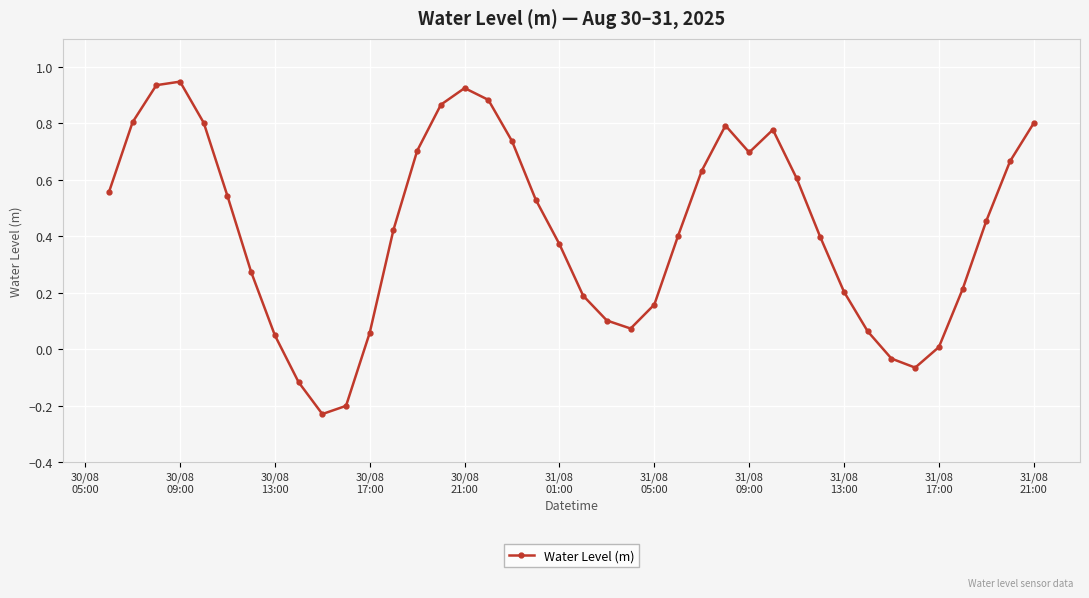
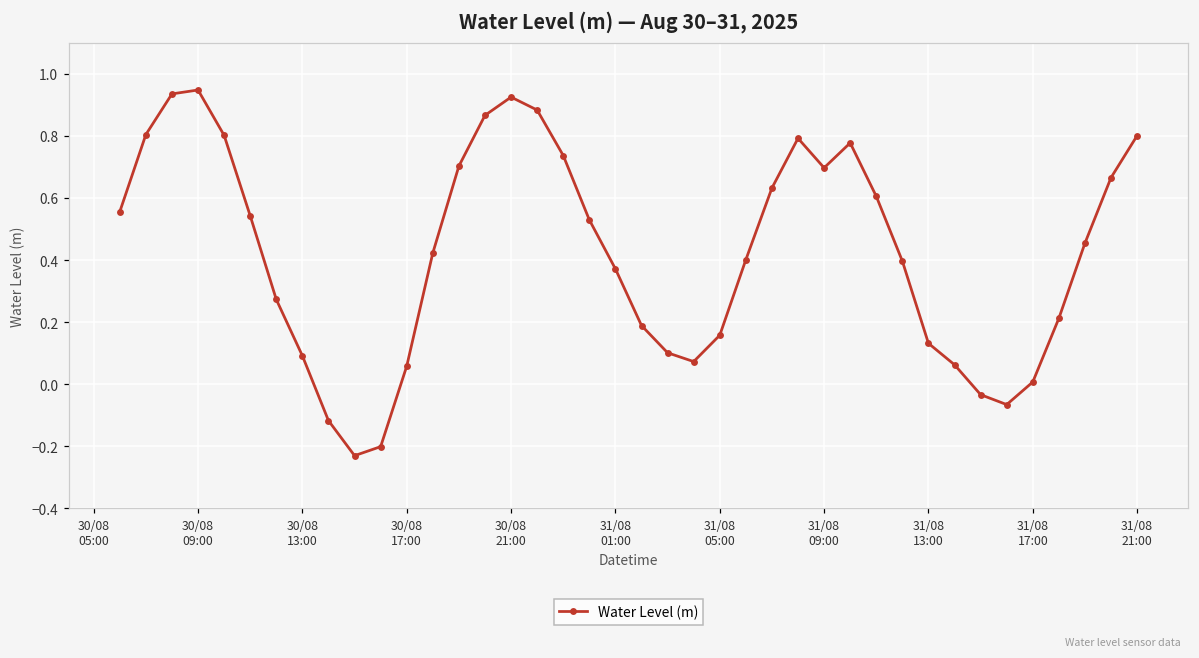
30/08 13:00: 0.05 -> 0.09
31/08 13:00: 0.20 -> 0.13
